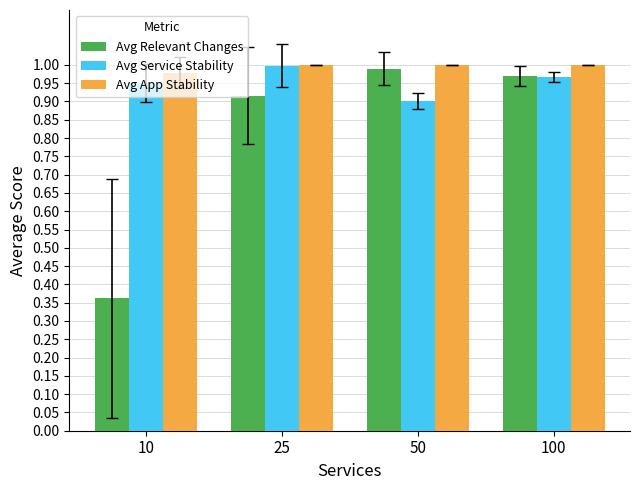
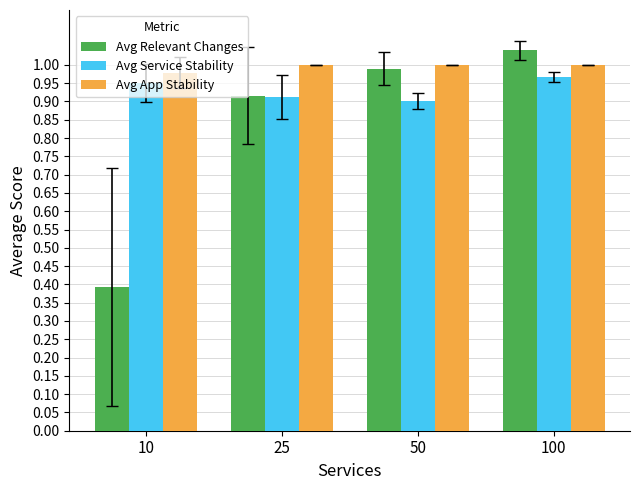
Avg Relevant Changes, 10: 0.36 -> 0.39
Avg Service Stability, 25: 1.00 -> 0.91
Avg Relevant Changes, 100: 0.97 -> 1.04
